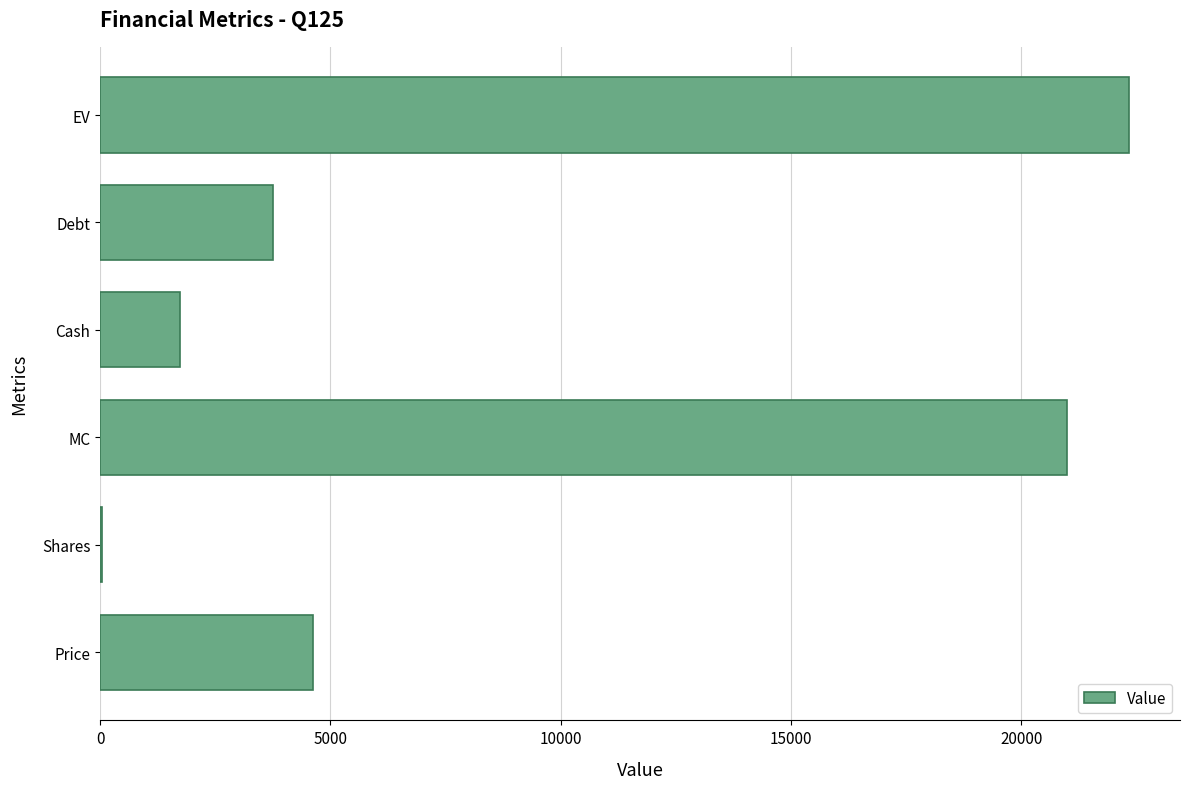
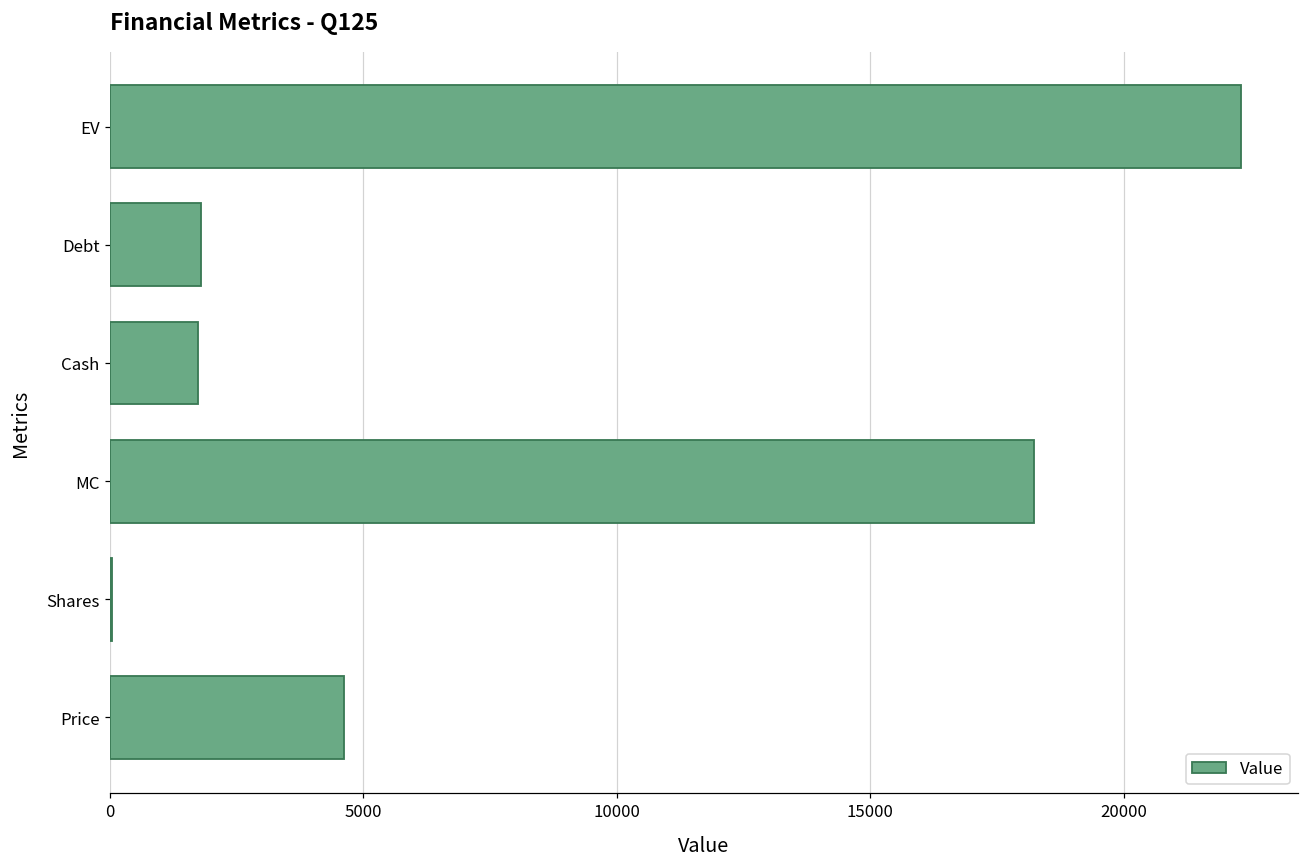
Debt: 3800 -> 1800
MC: 21000 -> 18200
